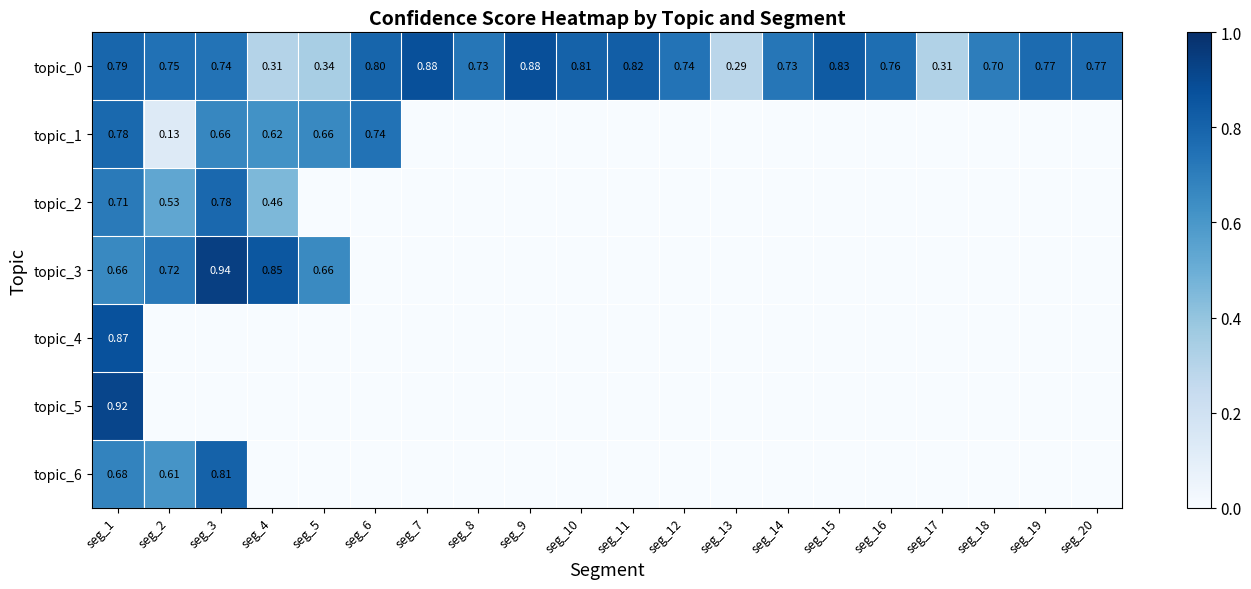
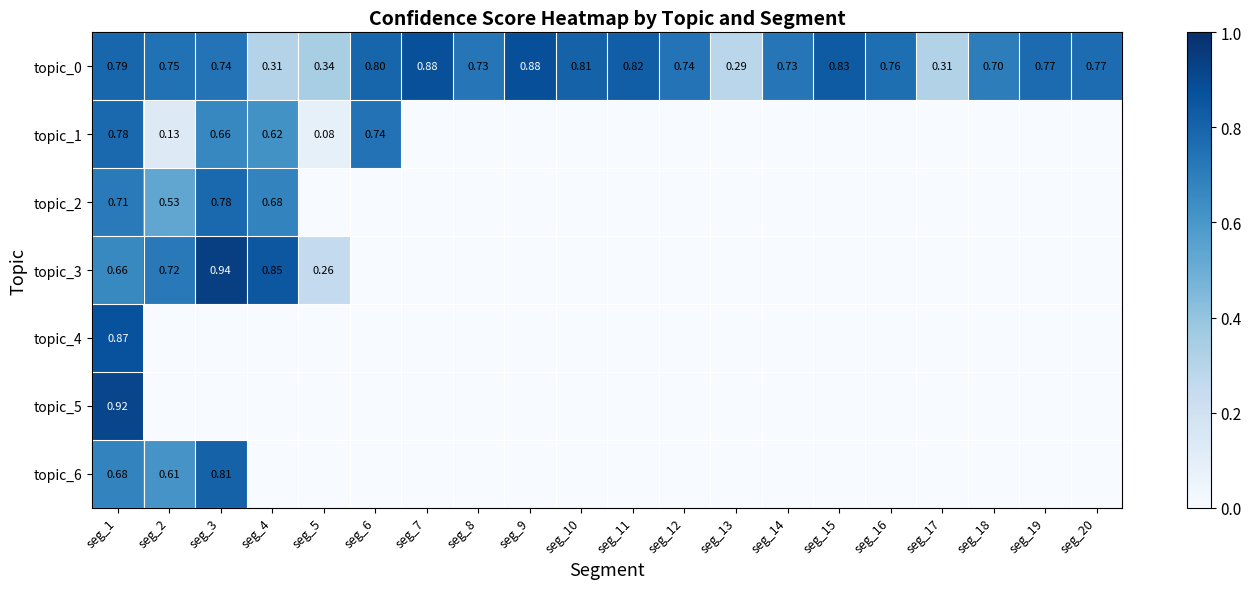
topic_1, seg_5: 0.66 -> 0.08
topic_2, seg_4: 0.46 -> 0.68
topic_3, seg_5: 0.66 -> 0.26
